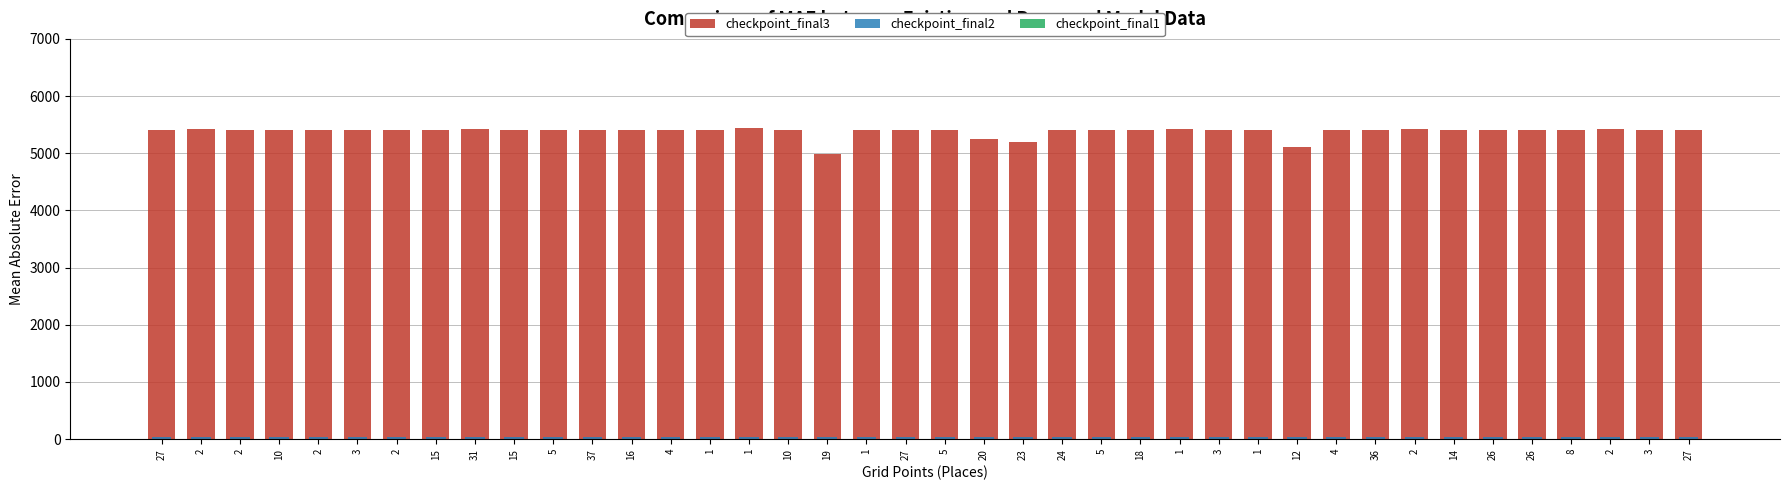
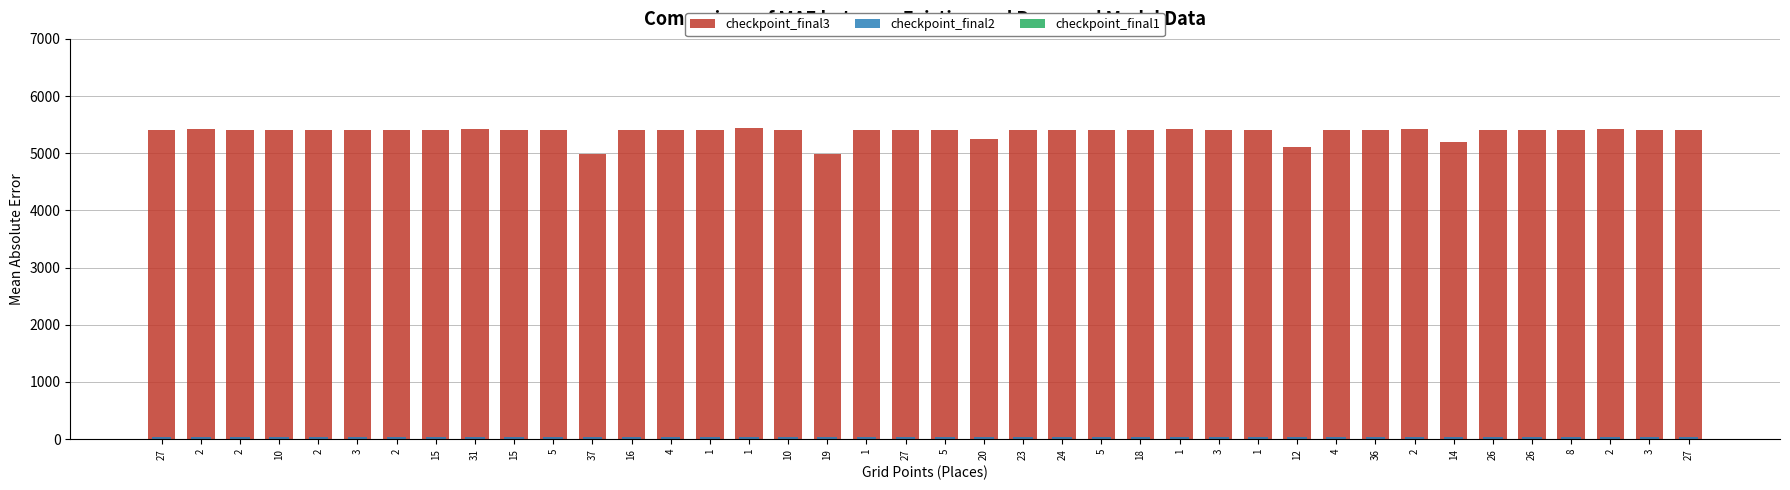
checkpoint_final3, 37: 5400 -> 5000
checkpoint_final3, 23: 5200 -> 5400
checkpoint_final3, 14: 5400 -> 5200
